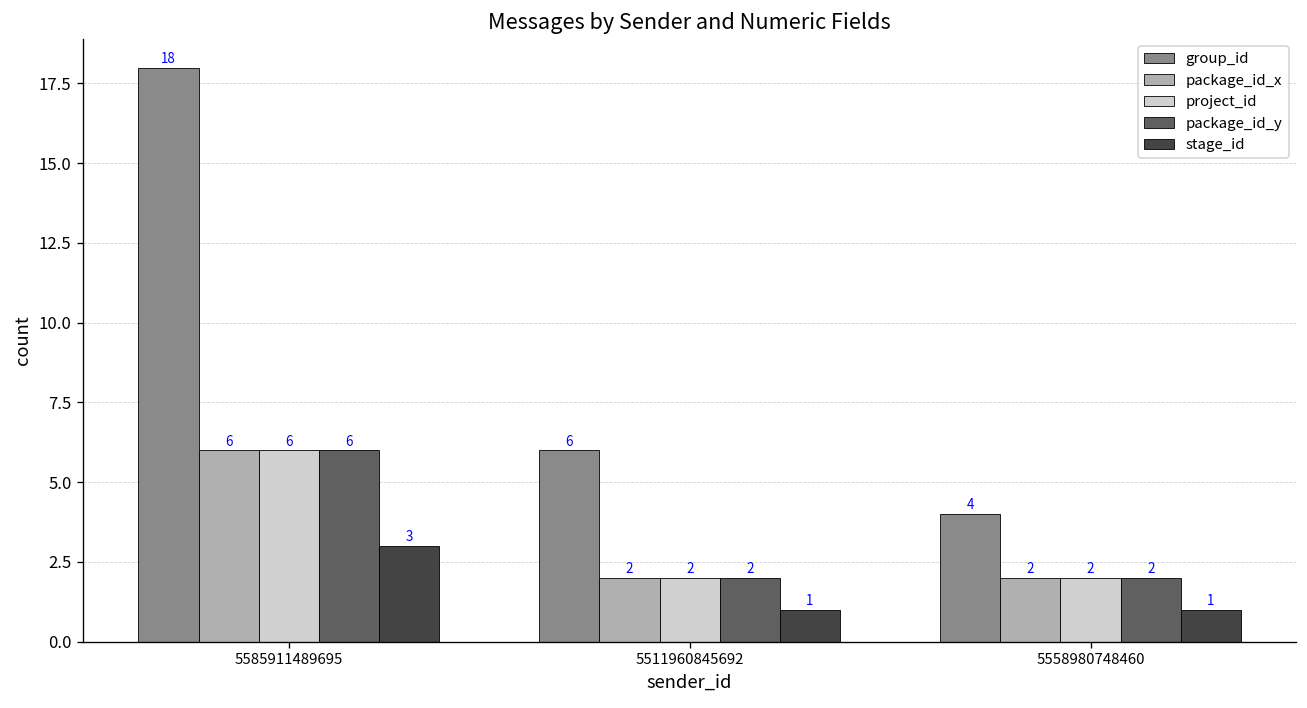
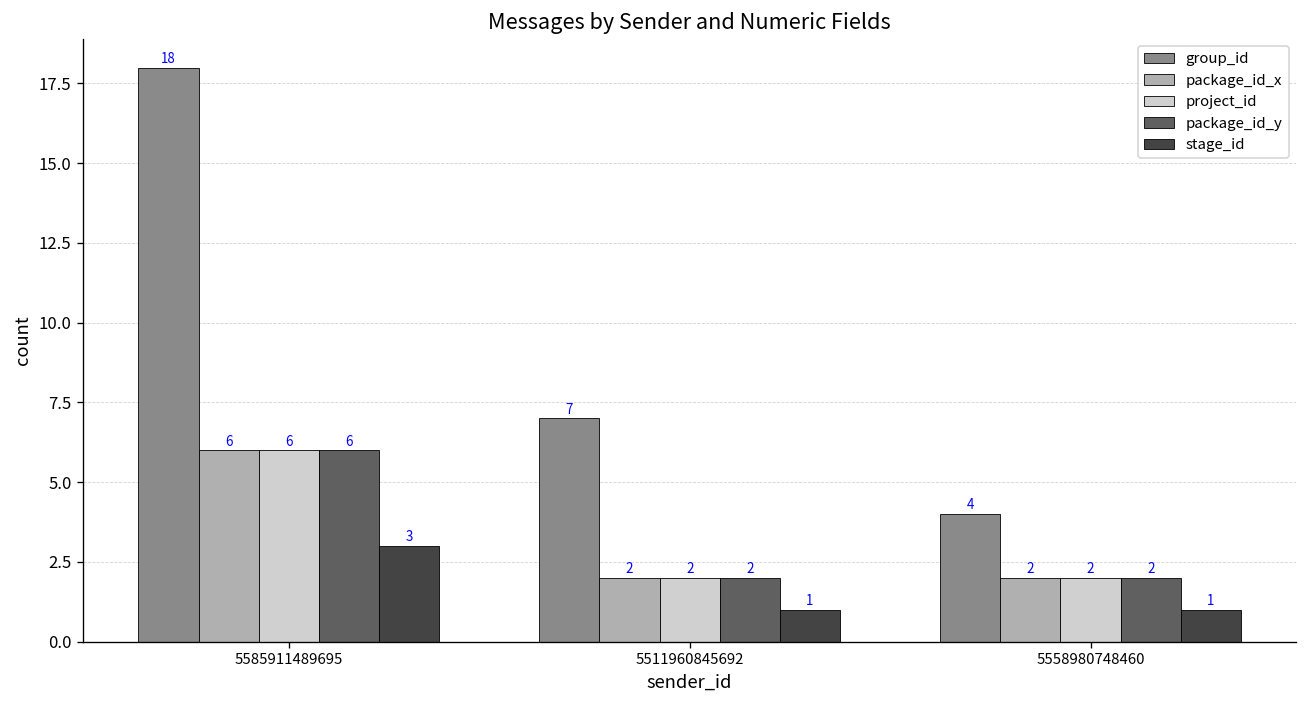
group_id, 5511960845692: 6 -> 7
